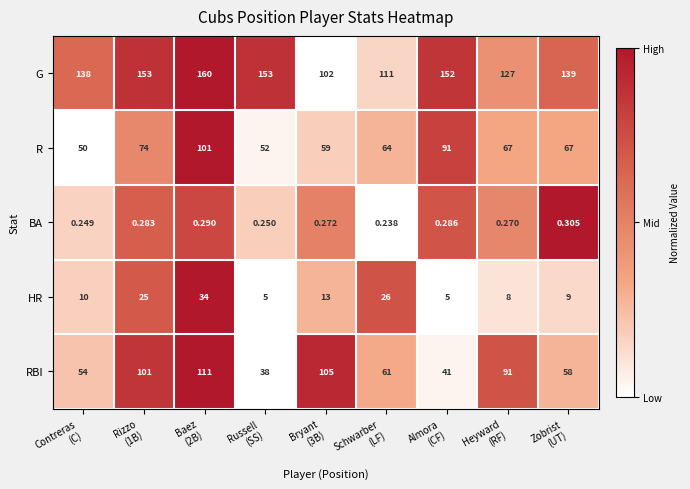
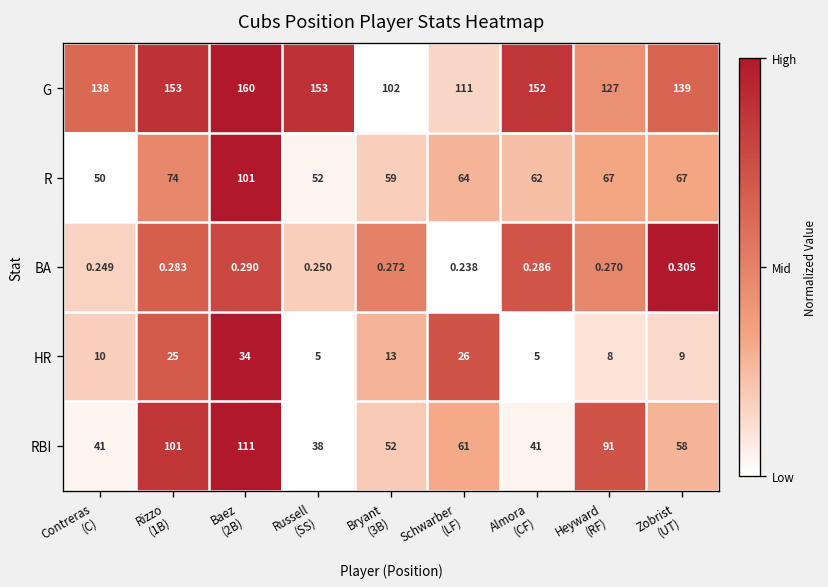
R, Almora (CF): 91 -> 62
RBI, Contreras (C): 54 -> 41
RBI, Bryant (3B): 105 -> 52
